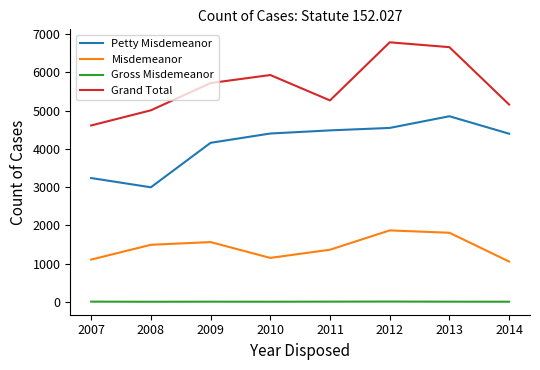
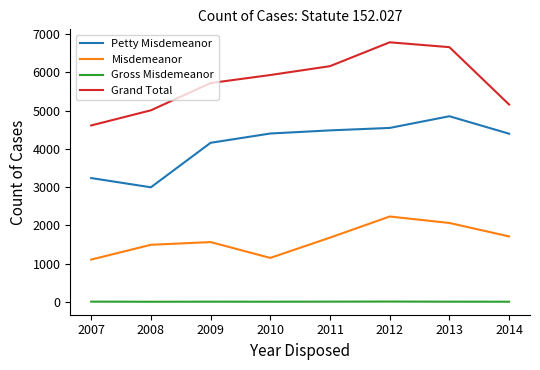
Misdemeanor, 2011: 1400 -> 1700
Grand Total, 2011: 5300 -> 6200
Misdemeanor, 2012: 1900 -> 2200
Misdemeanor, 2013: 1800 -> 2100
Misdemeanor, 2014: 1100 -> 1700
